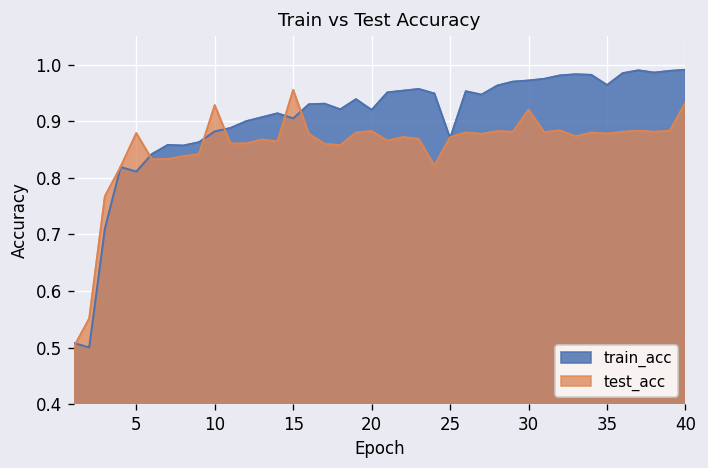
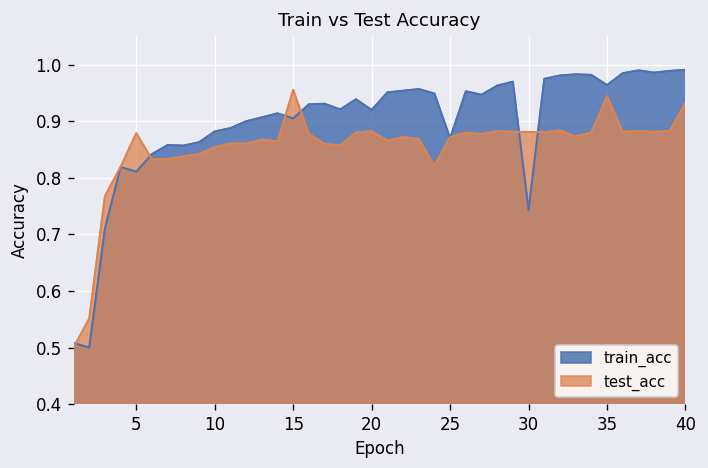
test_acc, 10: 0.93 -> 0.85
train_acc, 30: 0.97 -> 0.74
test_acc, 30: 0.92 -> 0.88
test_acc, 35: 0.88 -> 0.94
